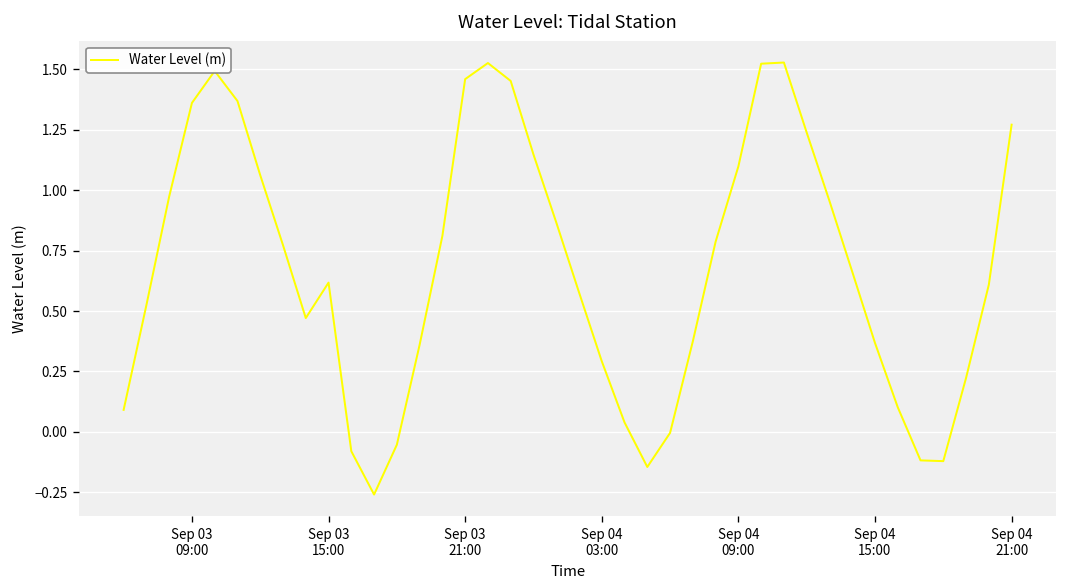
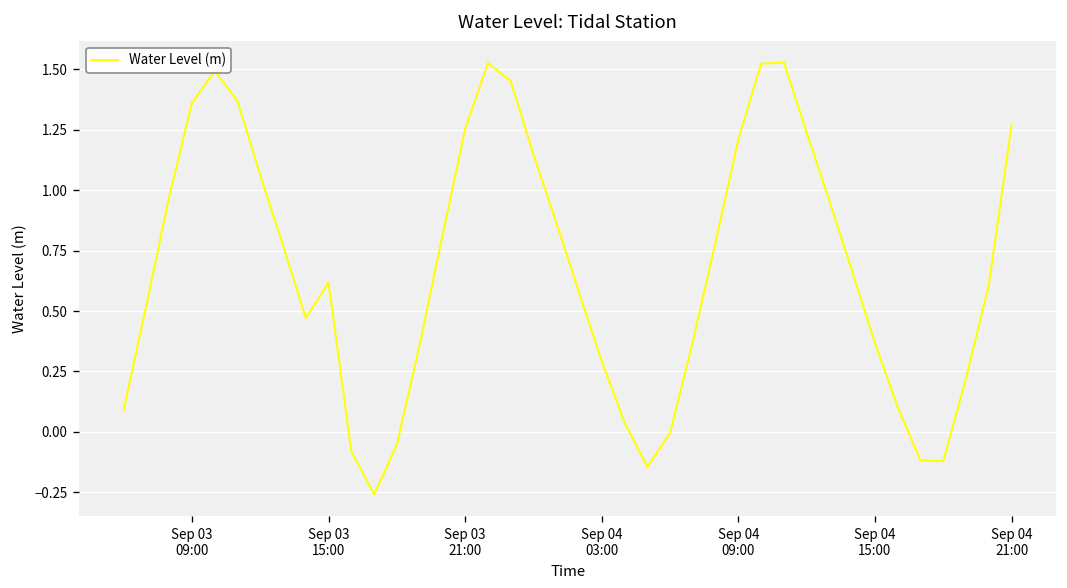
Sep 03 21:00: 1.46 -> 1.25
Sep 04 09:00: 1.10 -> 1.21
